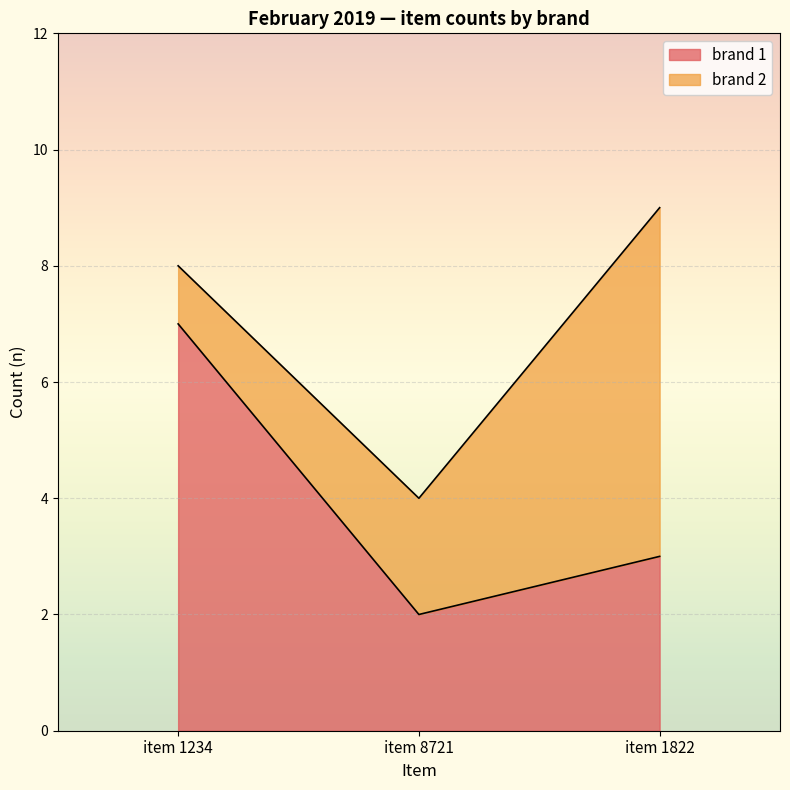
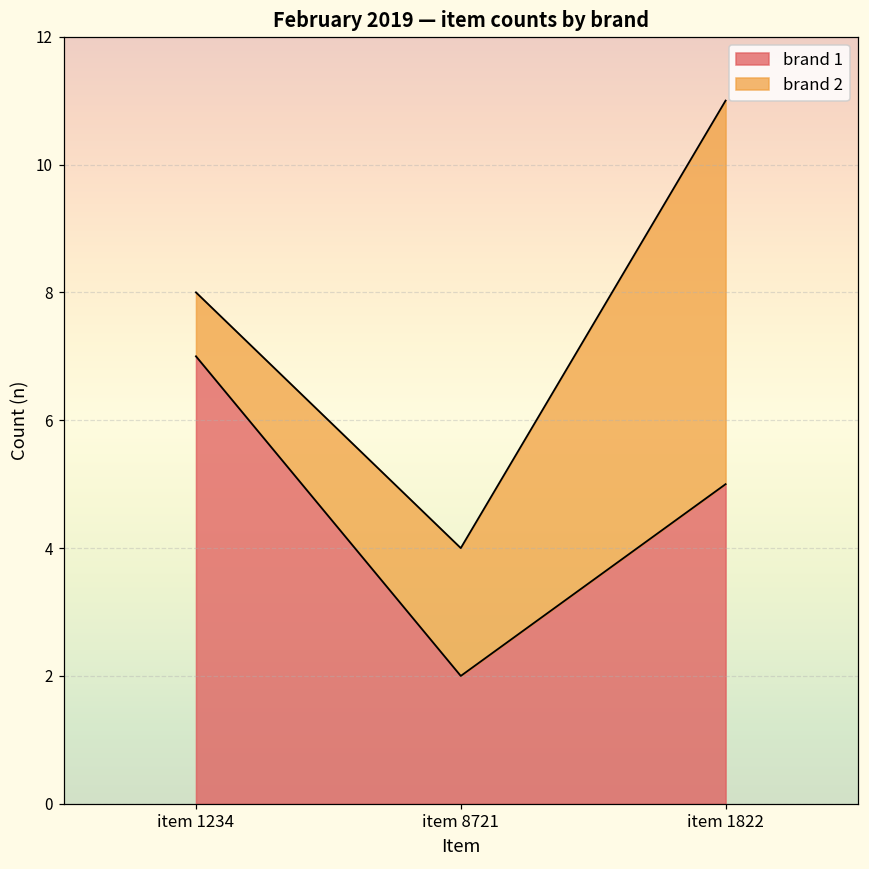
brand 1, item 1822: 3 -> 5
